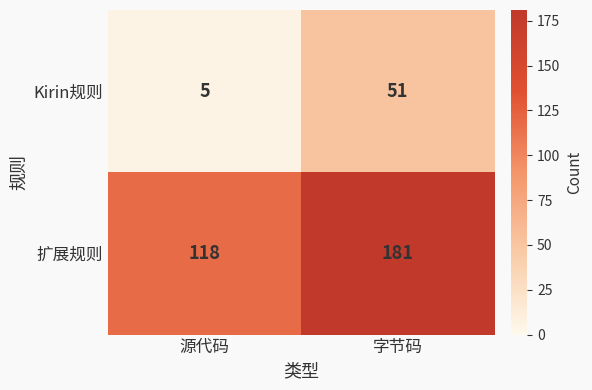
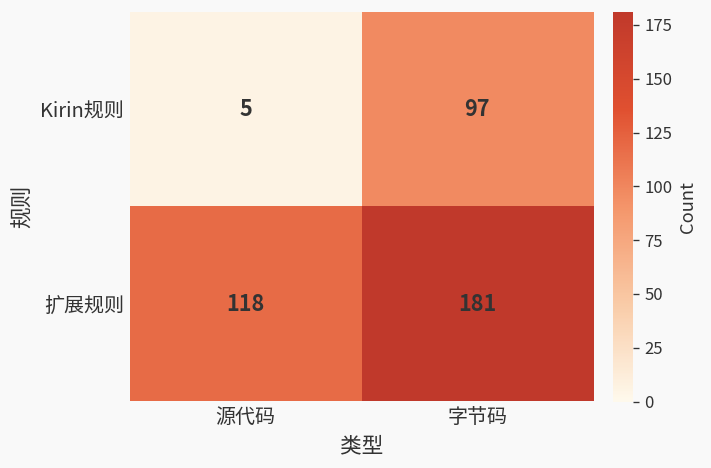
Kirin规则, 字节码: 51 -> 97
